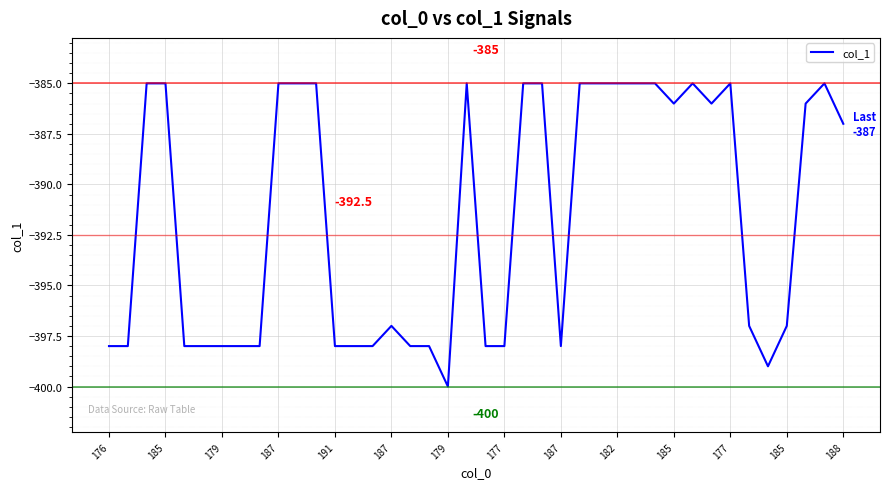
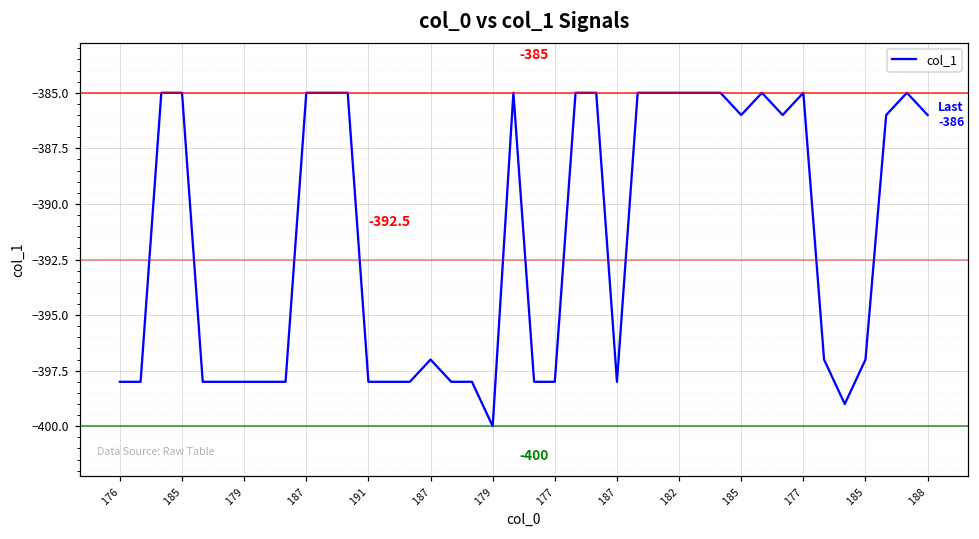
188: -387 -> -386
